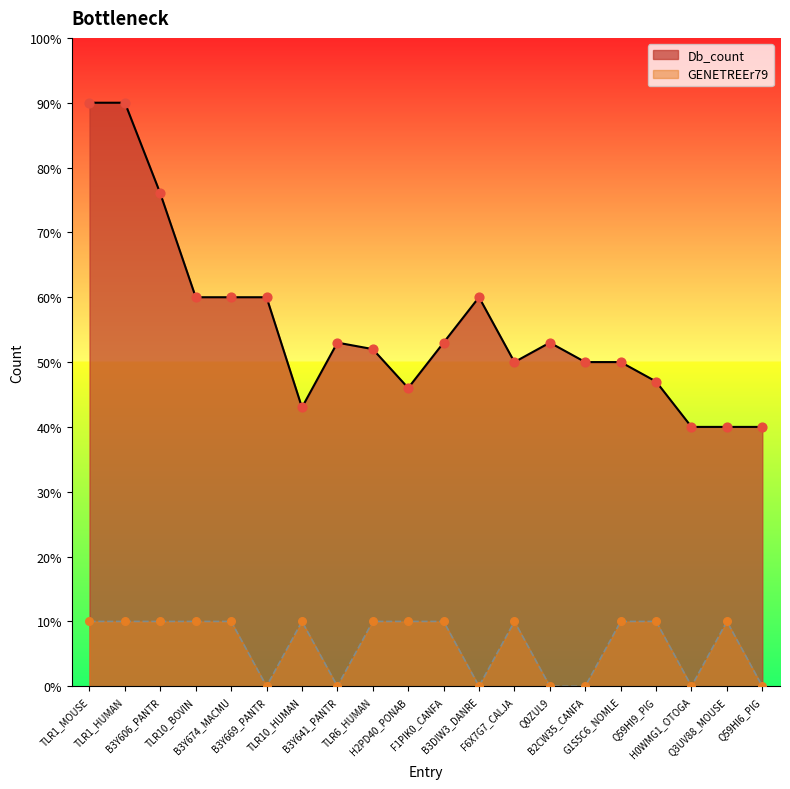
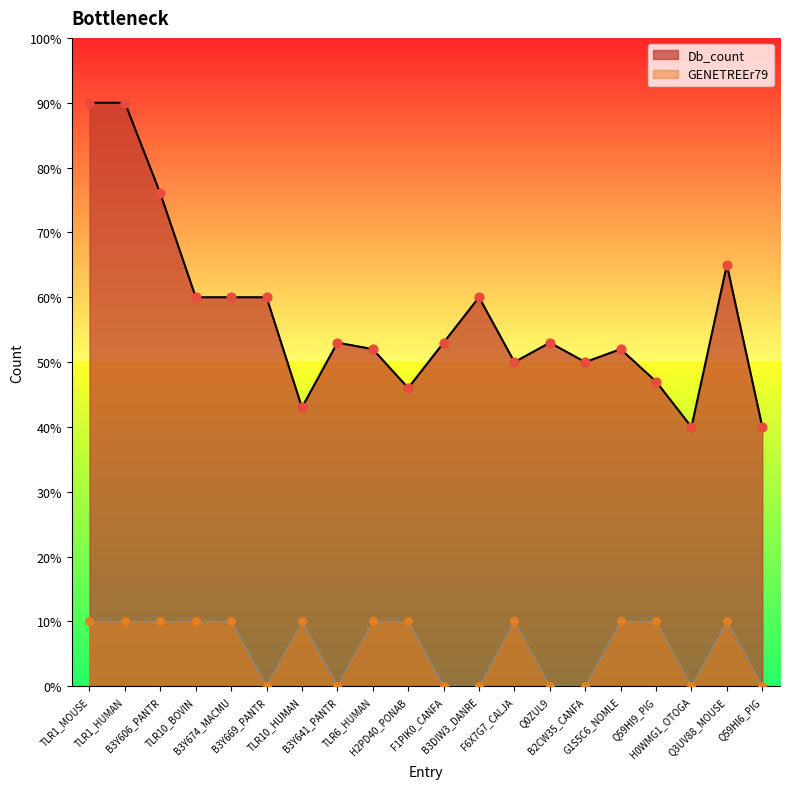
GENETREEr79, F1PIK0_CANFA: 10% -> 0%
Db_count, G1S5C6_NOMLE: 50% -> 52%
Db_count, Q3UV88_MOUSE: 40% -> 65%
